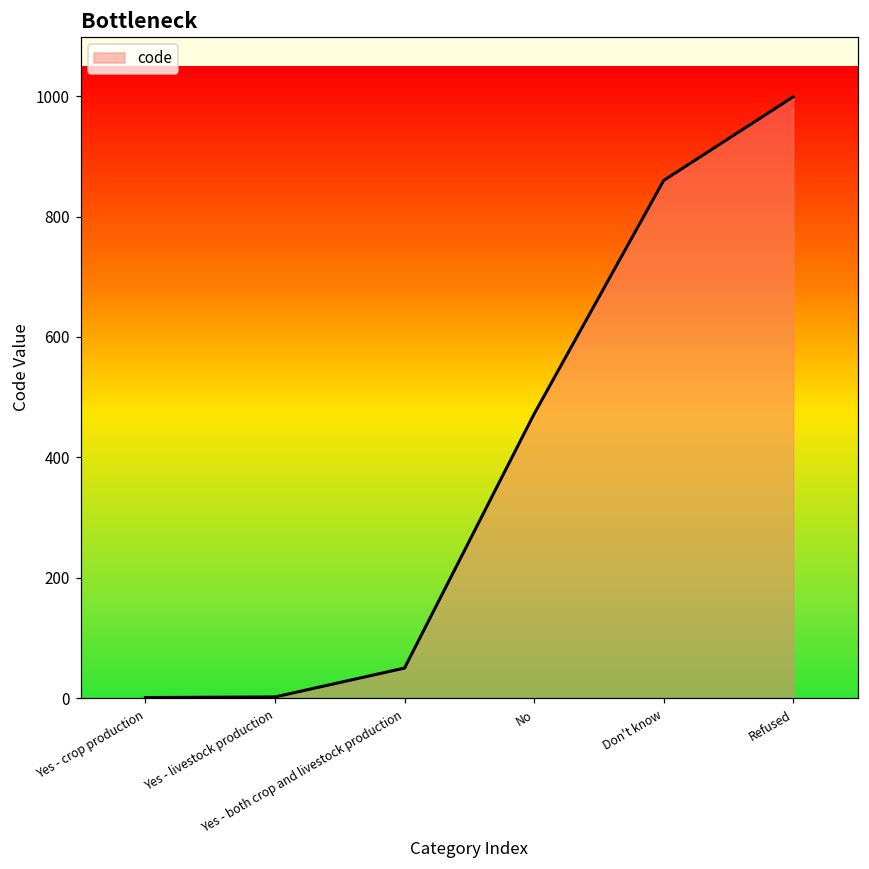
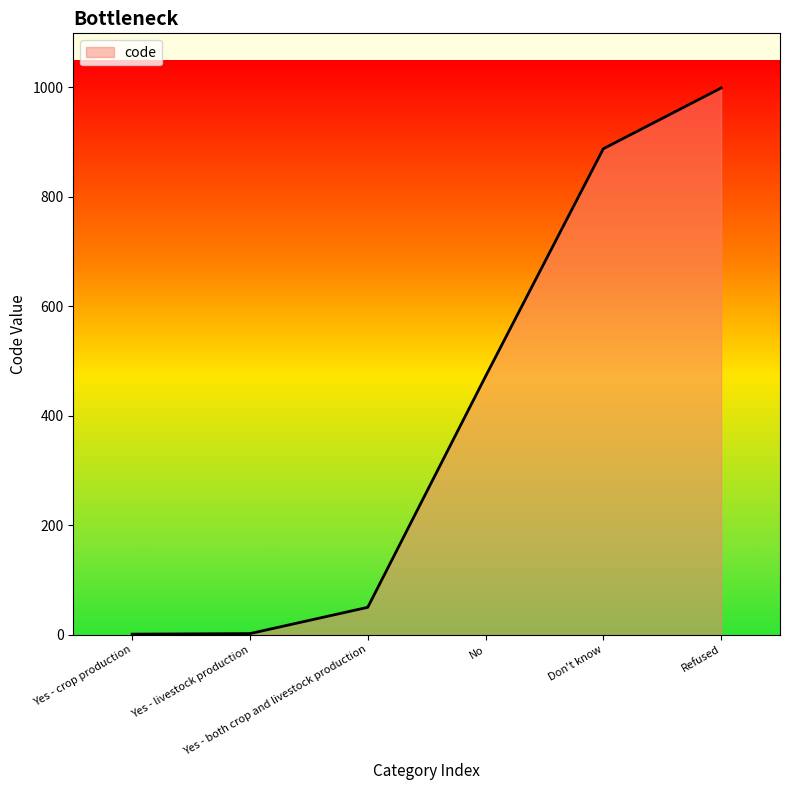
Don't know: 860 -> 890
